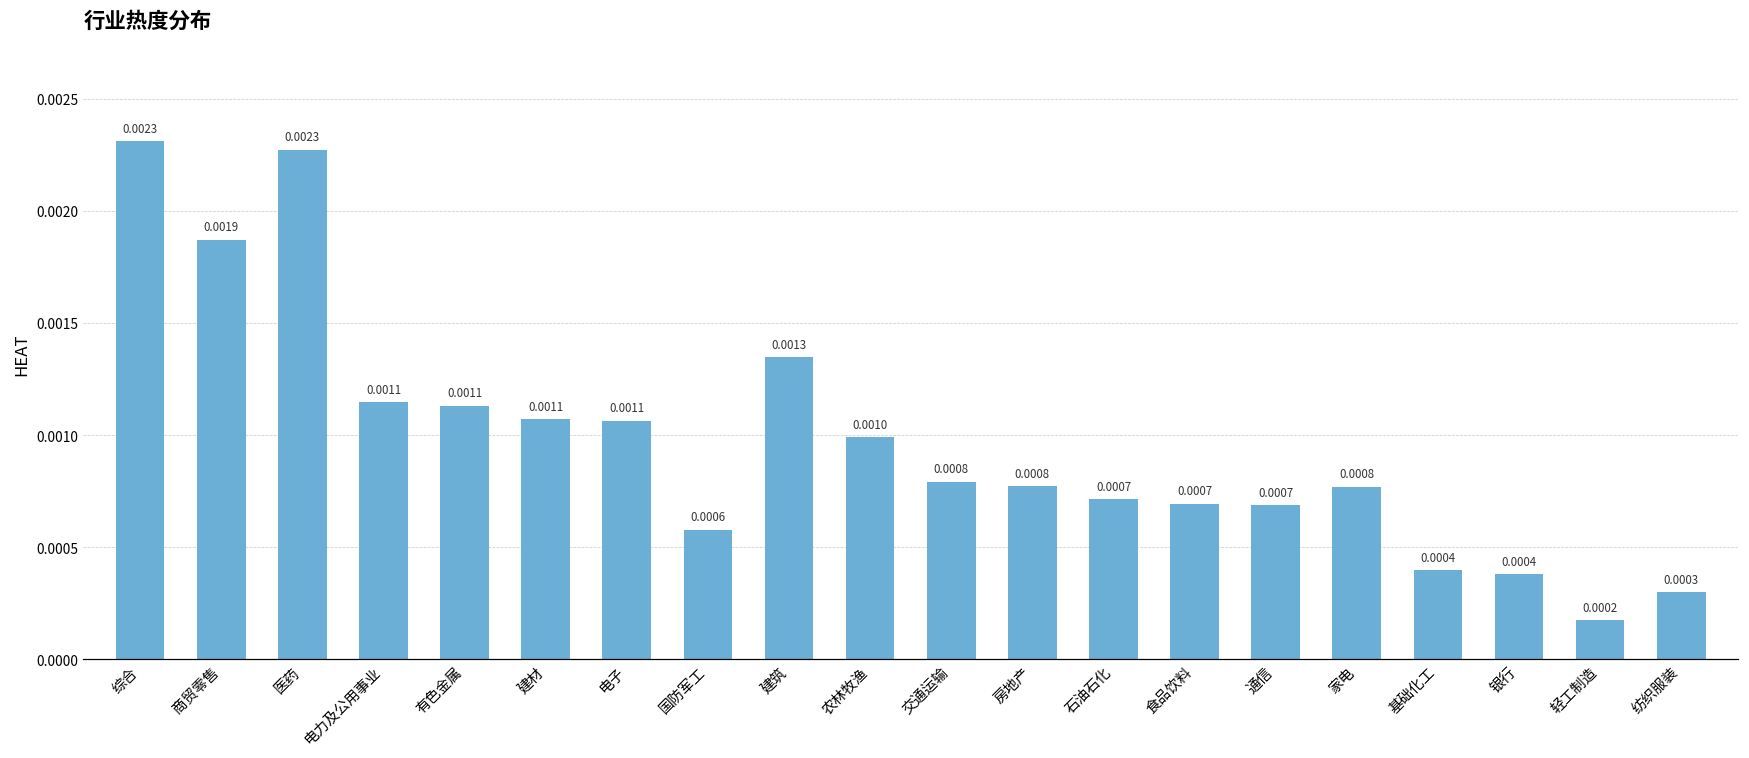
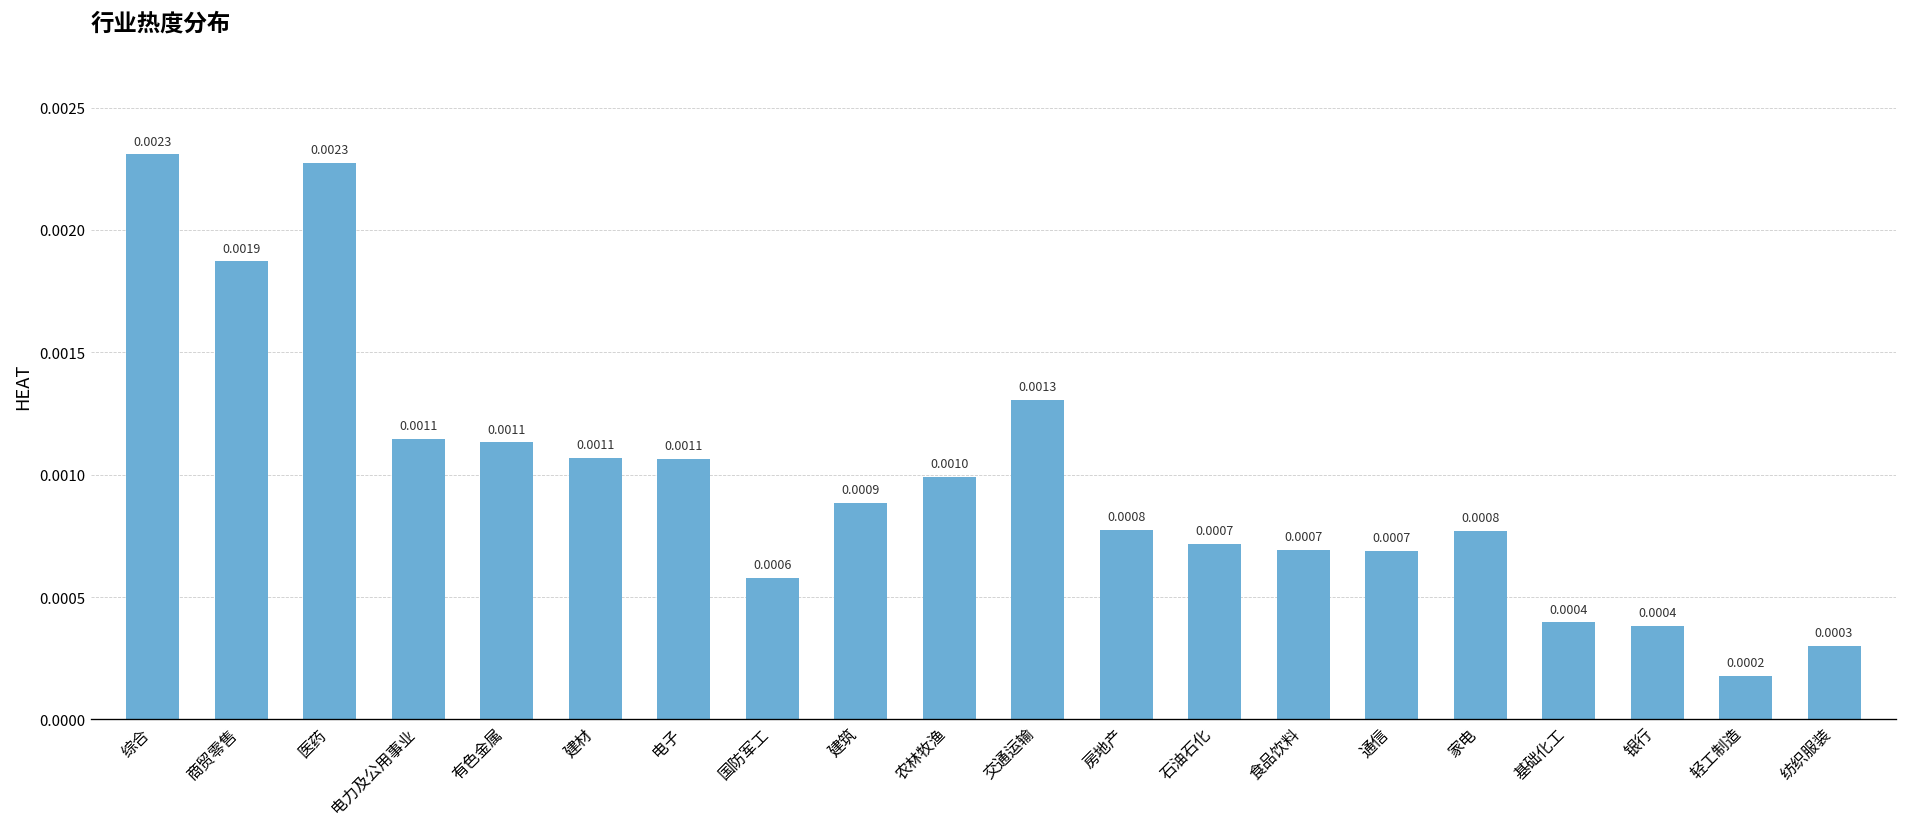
建筑: 0.0013 -> 0.0009
交通运输: 0.0008 -> 0.0013
